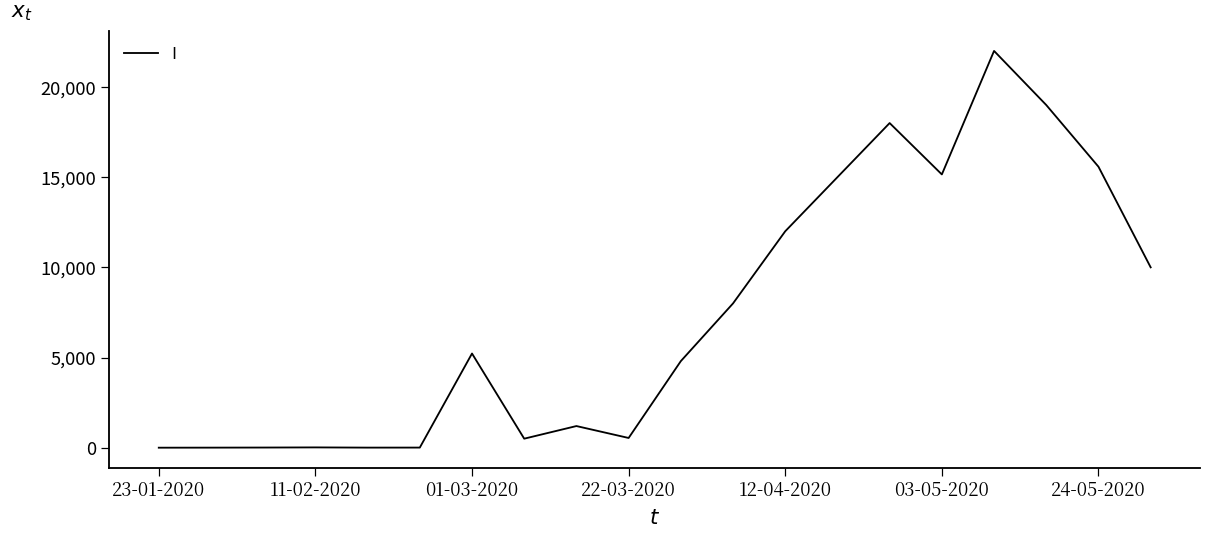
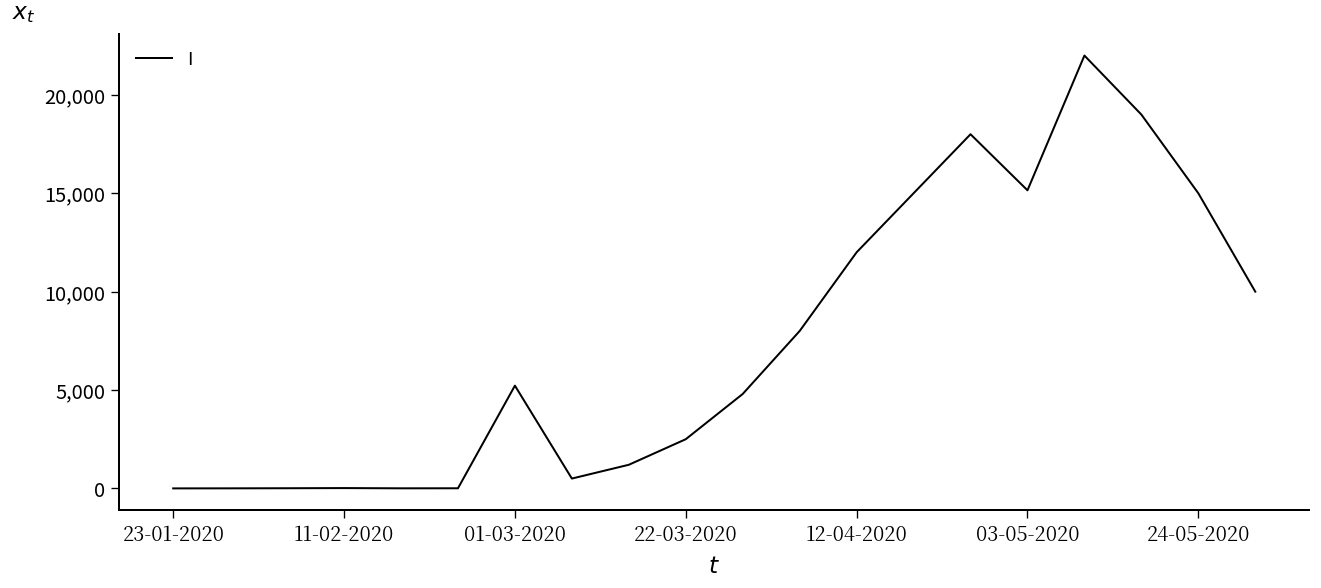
22-03-2020: 500 -> 2,500
24-05-2020: 15,600 -> 15,000
